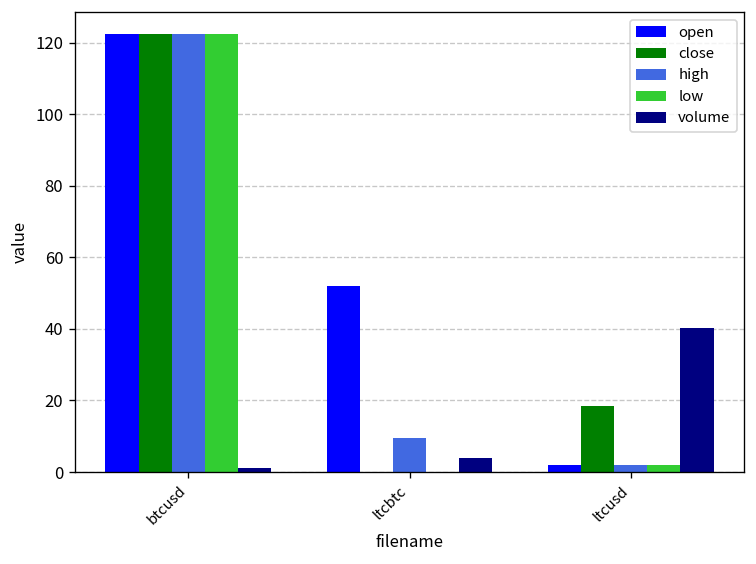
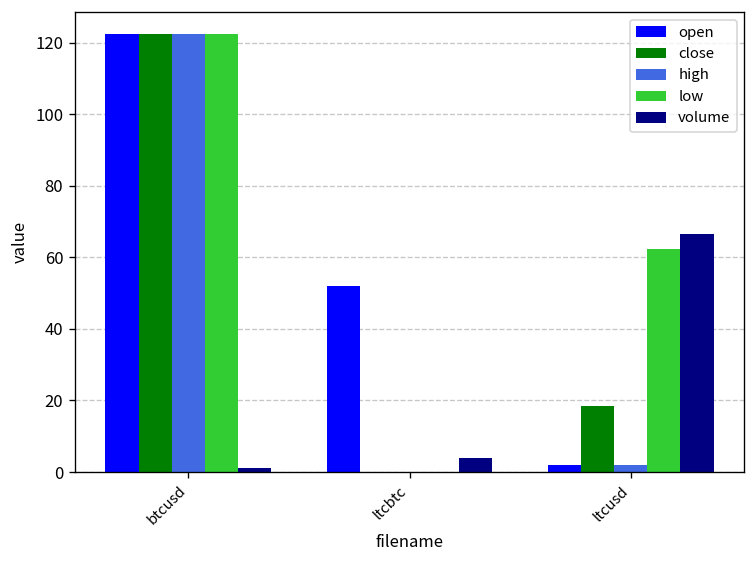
high, ltcbtc: 10 -> 0
low, ltcusd: 2 -> 62
volume, ltcusd: 40 -> 67
